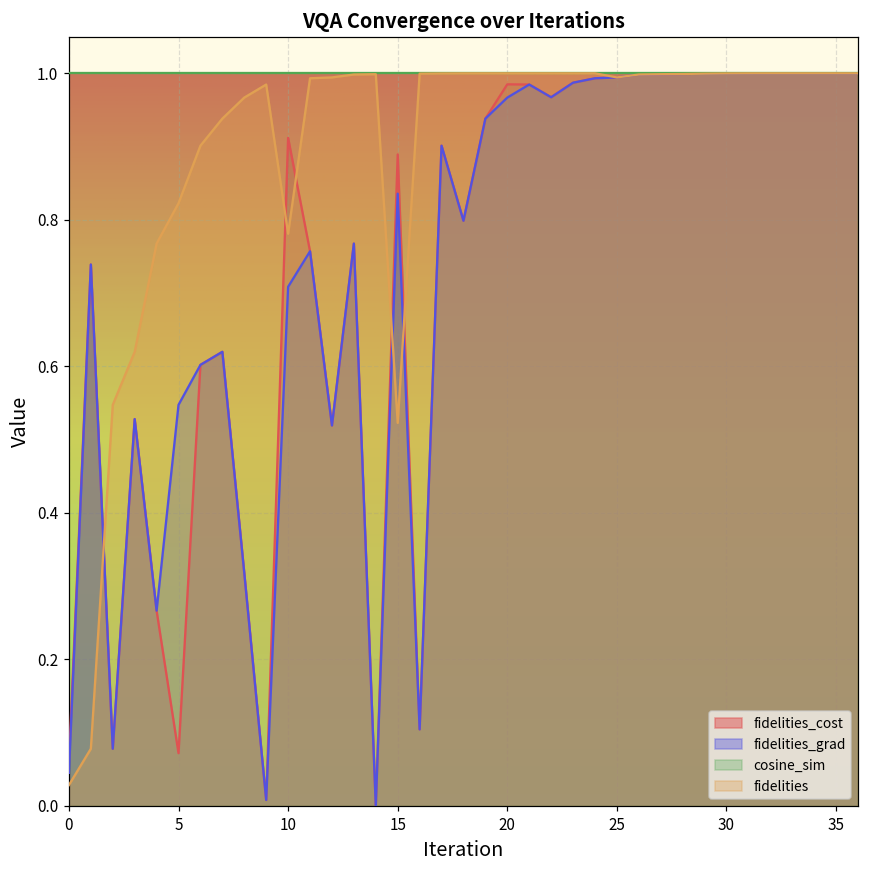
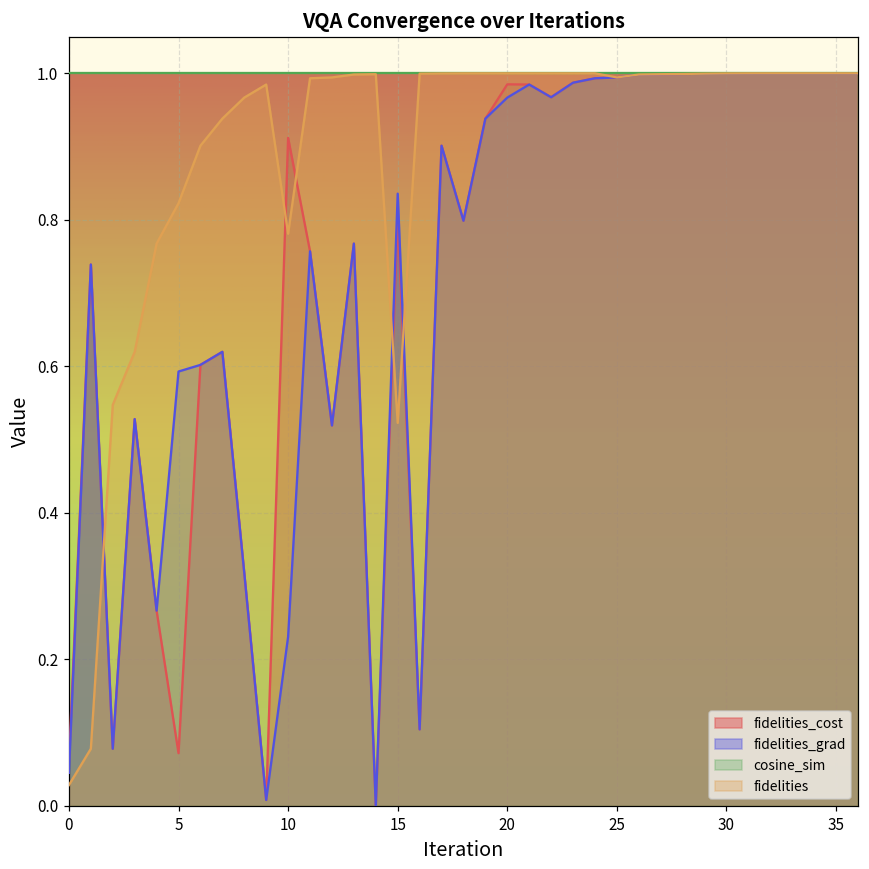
fidelities_grad, 5: 0.55 -> 0.59
fidelities_grad, 10: 0.71 -> 0.23
fidelities_cost, 15: 0.89 -> 0.81
